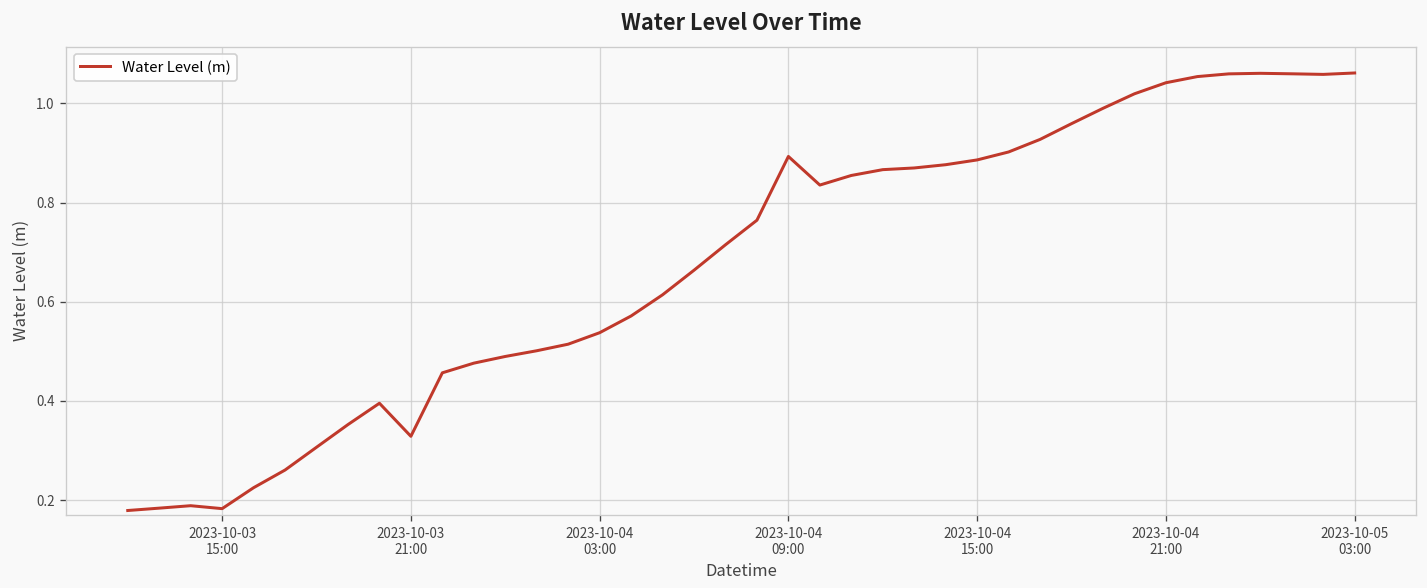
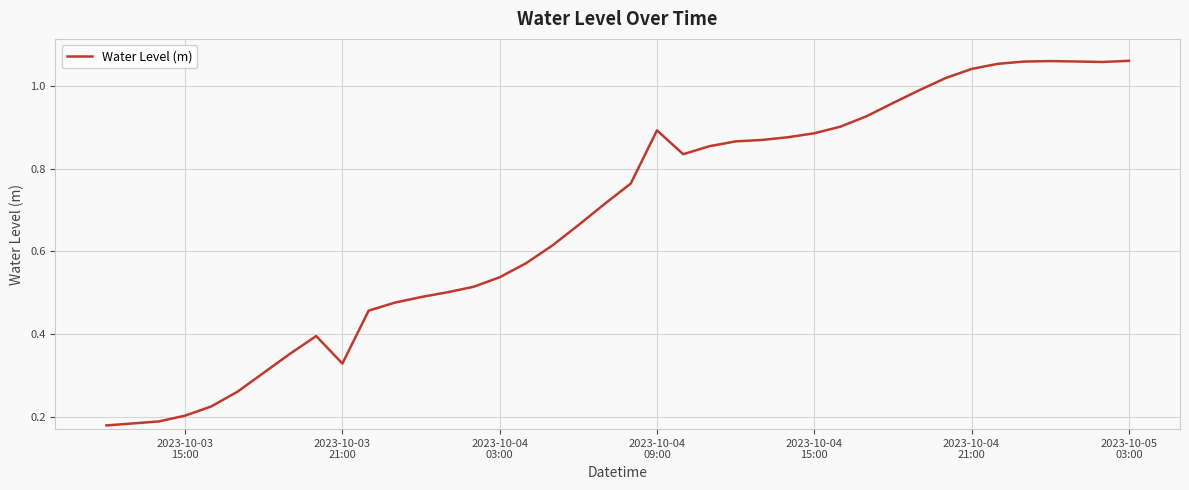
2023-10-03 15:00: 0.18 -> 0.20
